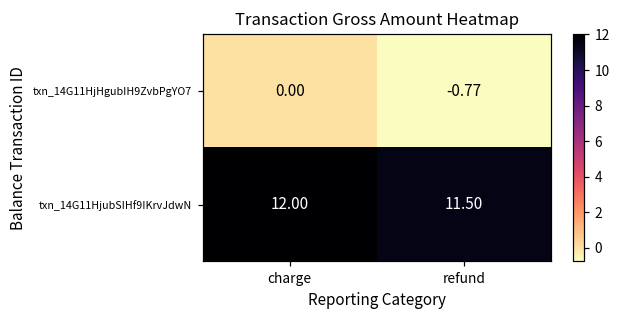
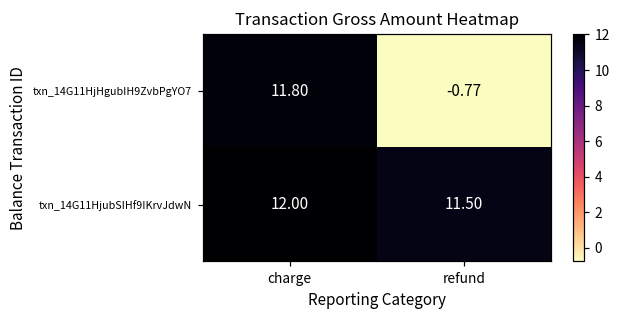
txn_14G11HjHgubIH9ZvbPgYO7, charge: 0.00 -> 11.80
